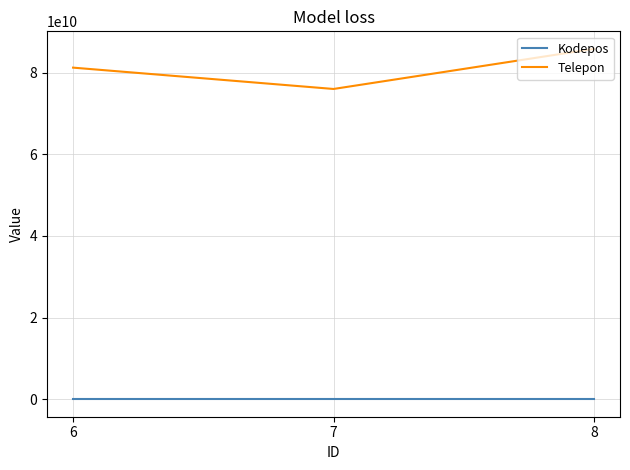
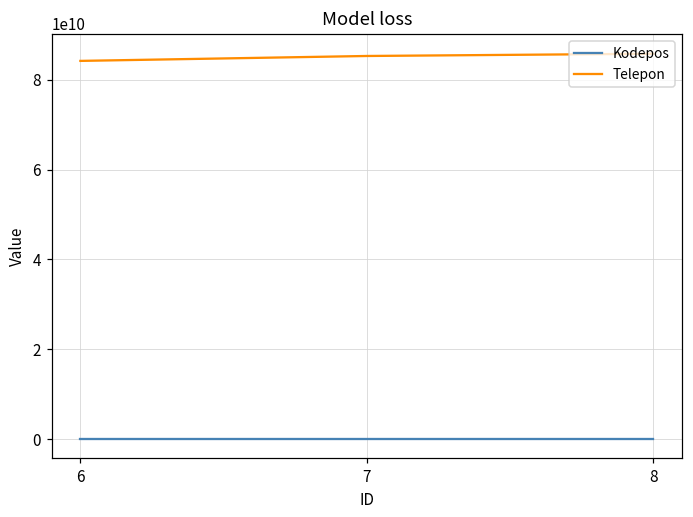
Telepon, 6: 81000000000 -> 84000000000
Telepon, 7: 76000000000 -> 85000000000
